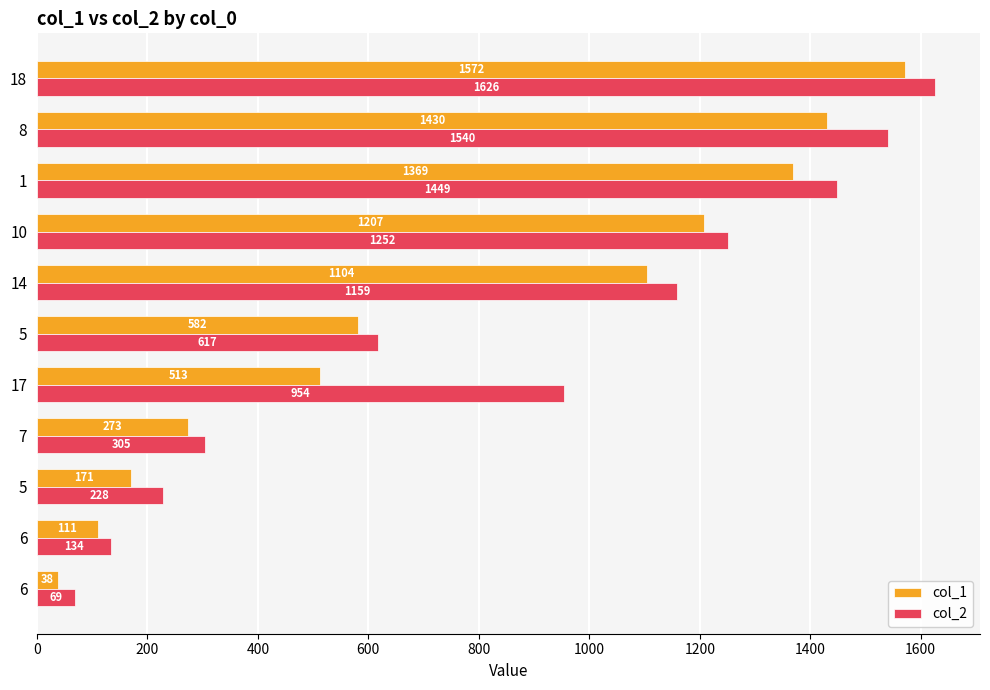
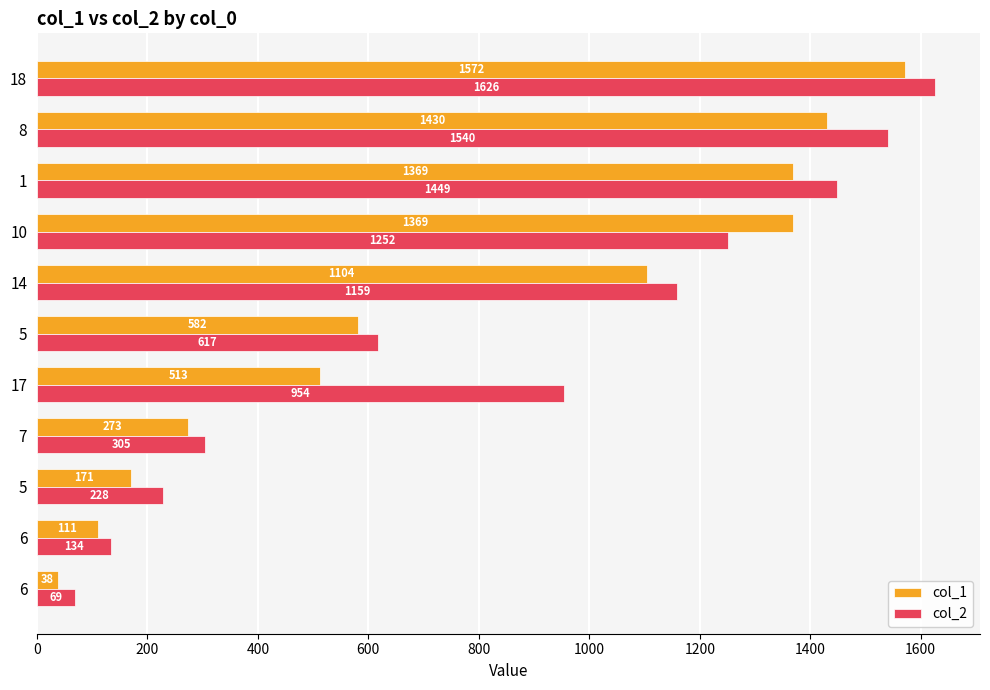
col_1, 10: 1207 -> 1369
